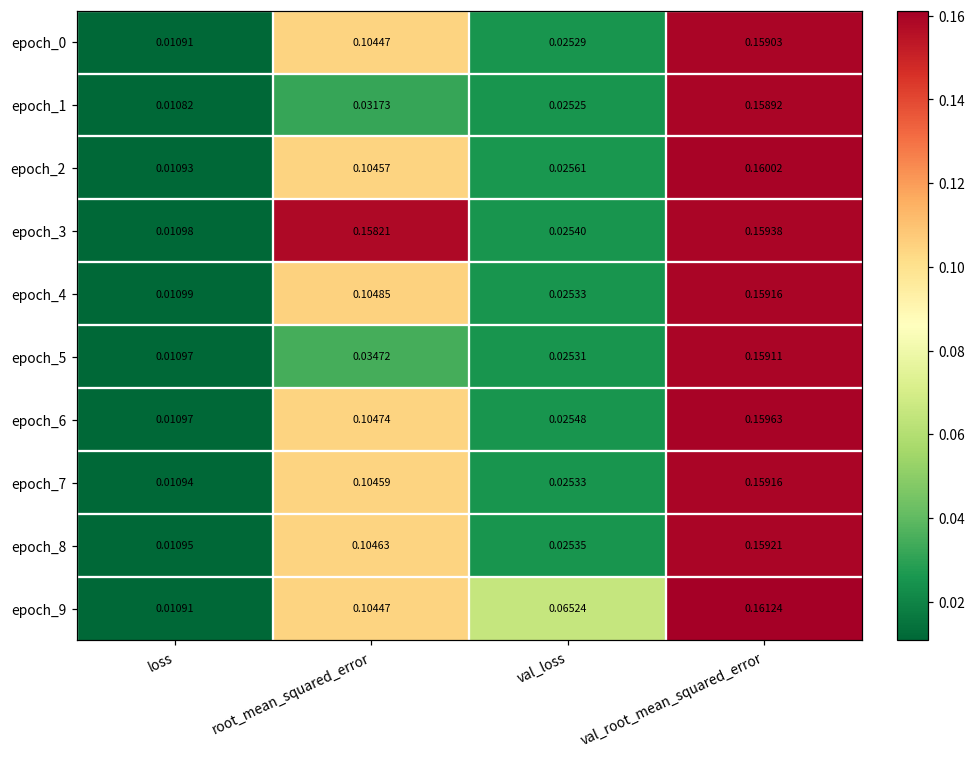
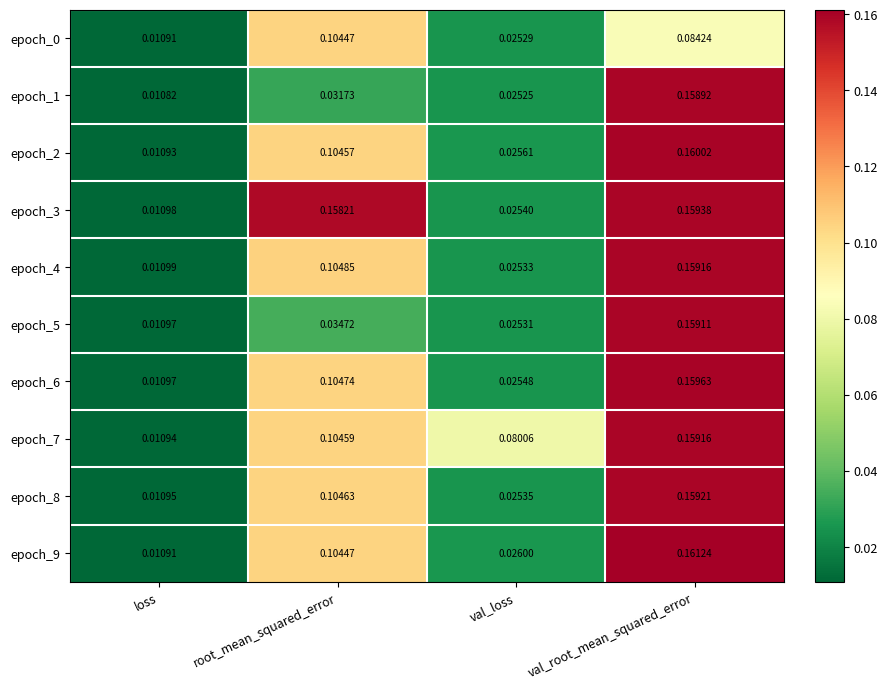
epoch_0, val_root_mean_squared_error: 0.15903 -> 0.08424
epoch_7, val_loss: 0.02533 -> 0.08006
epoch_9, val_loss: 0.06524 -> 0.02600
